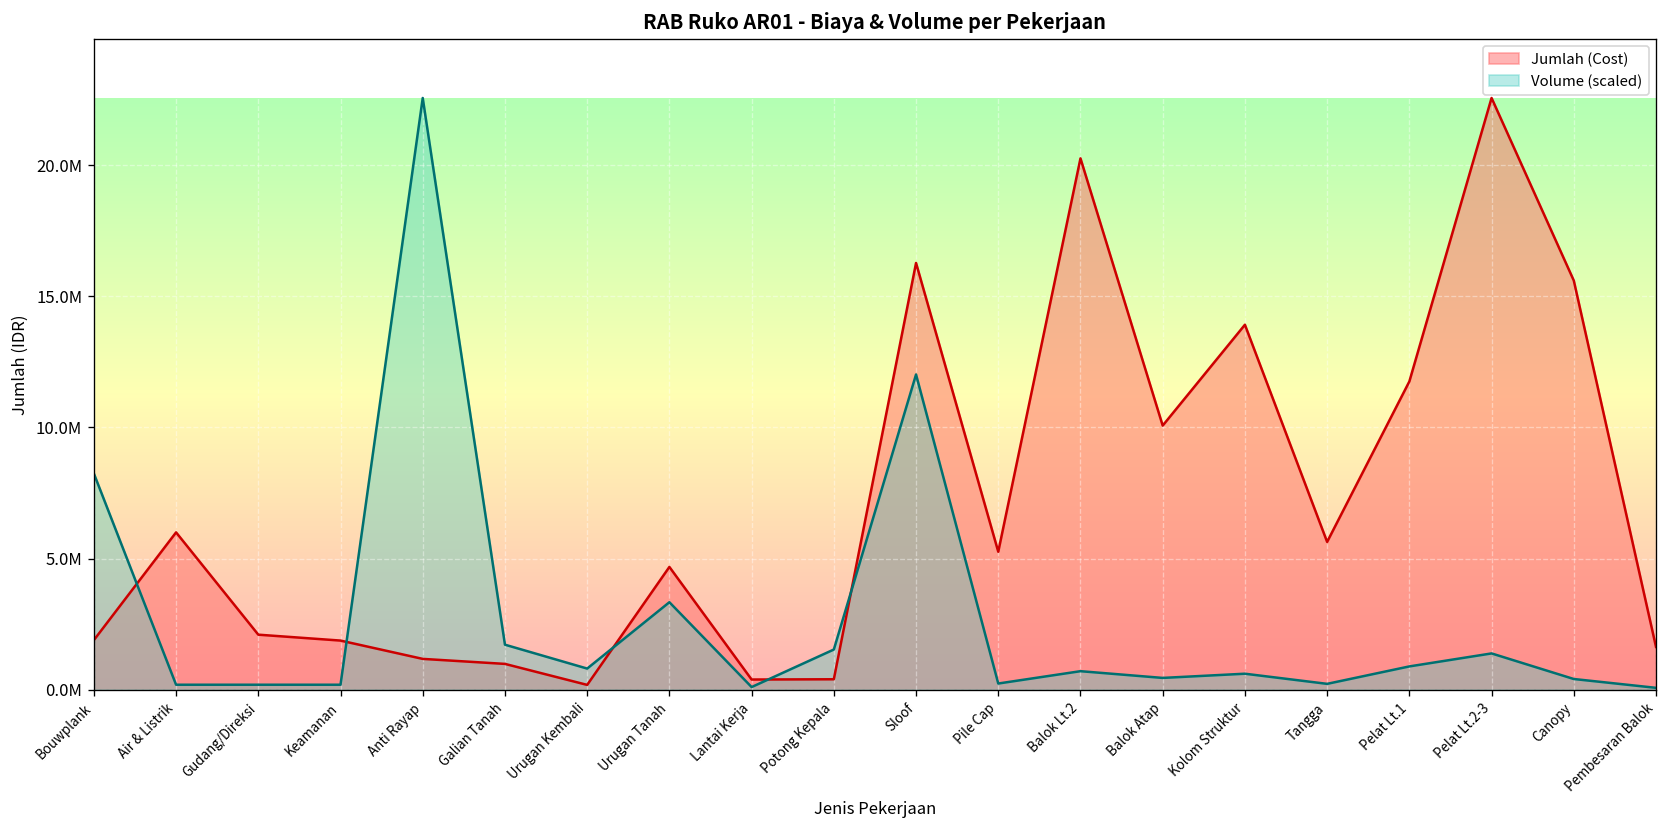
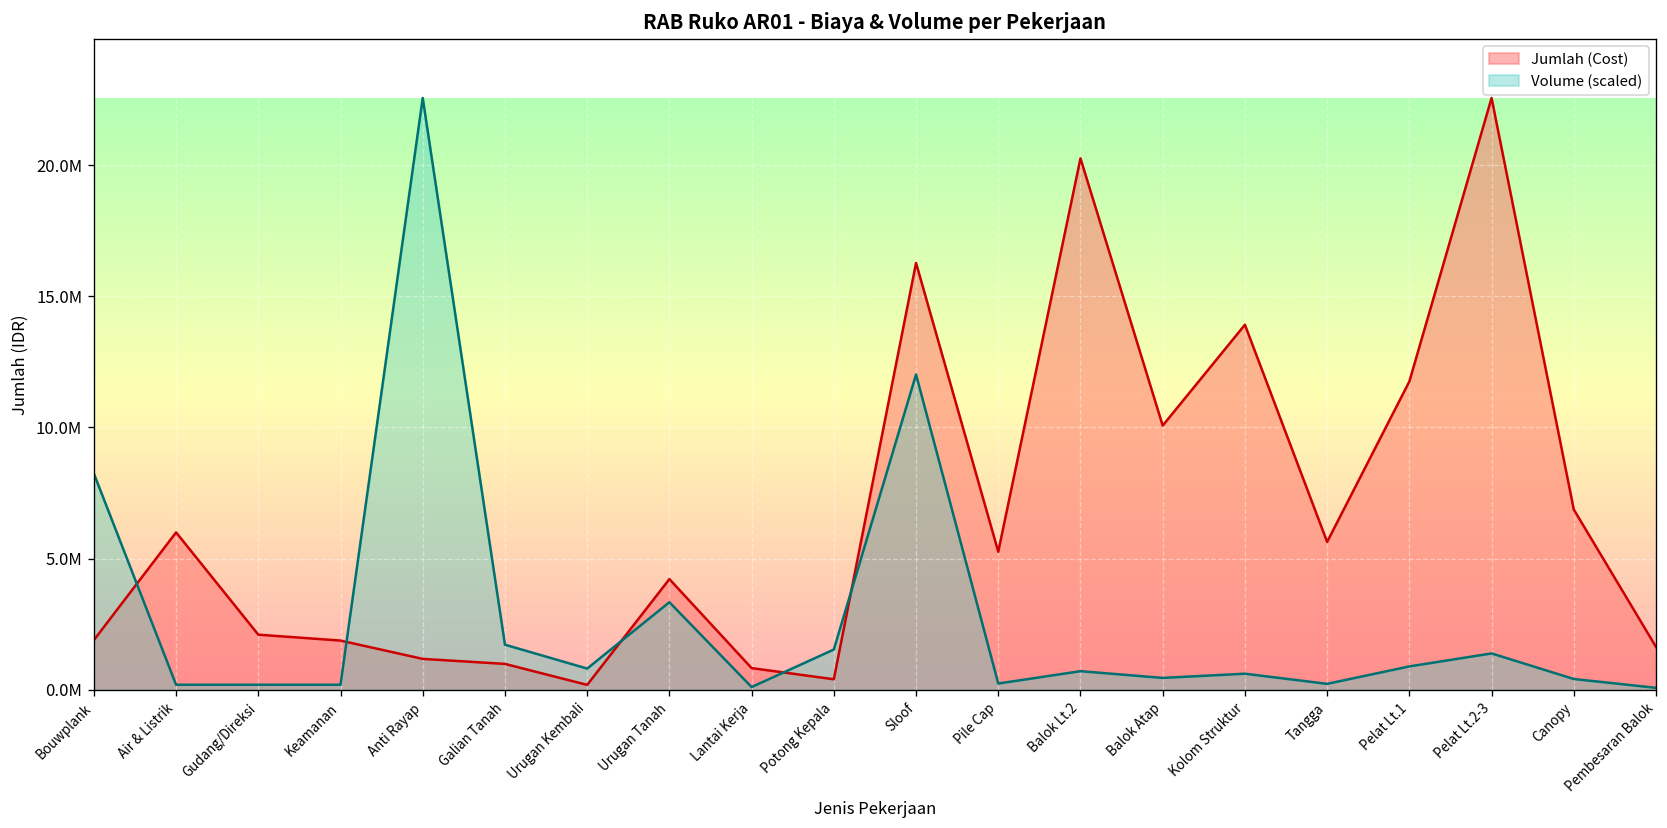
Jumlah (Cost), Urugan Tanah: 4700000 -> 4200000
Jumlah (Cost), Lantai Kerja: 400000 -> 800000
Jumlah (Cost), Canopy: 15600000 -> 6900000
